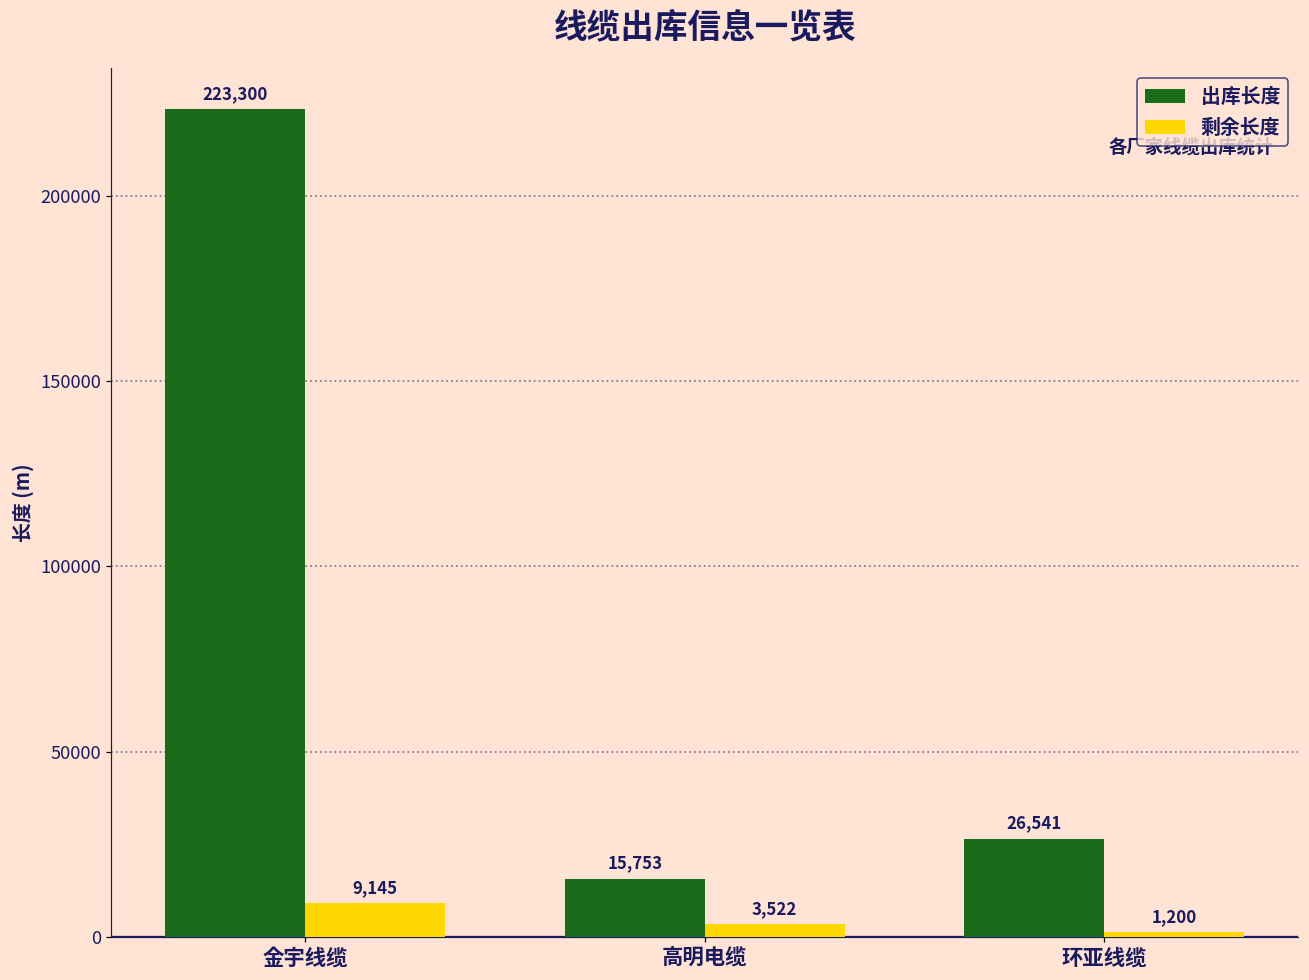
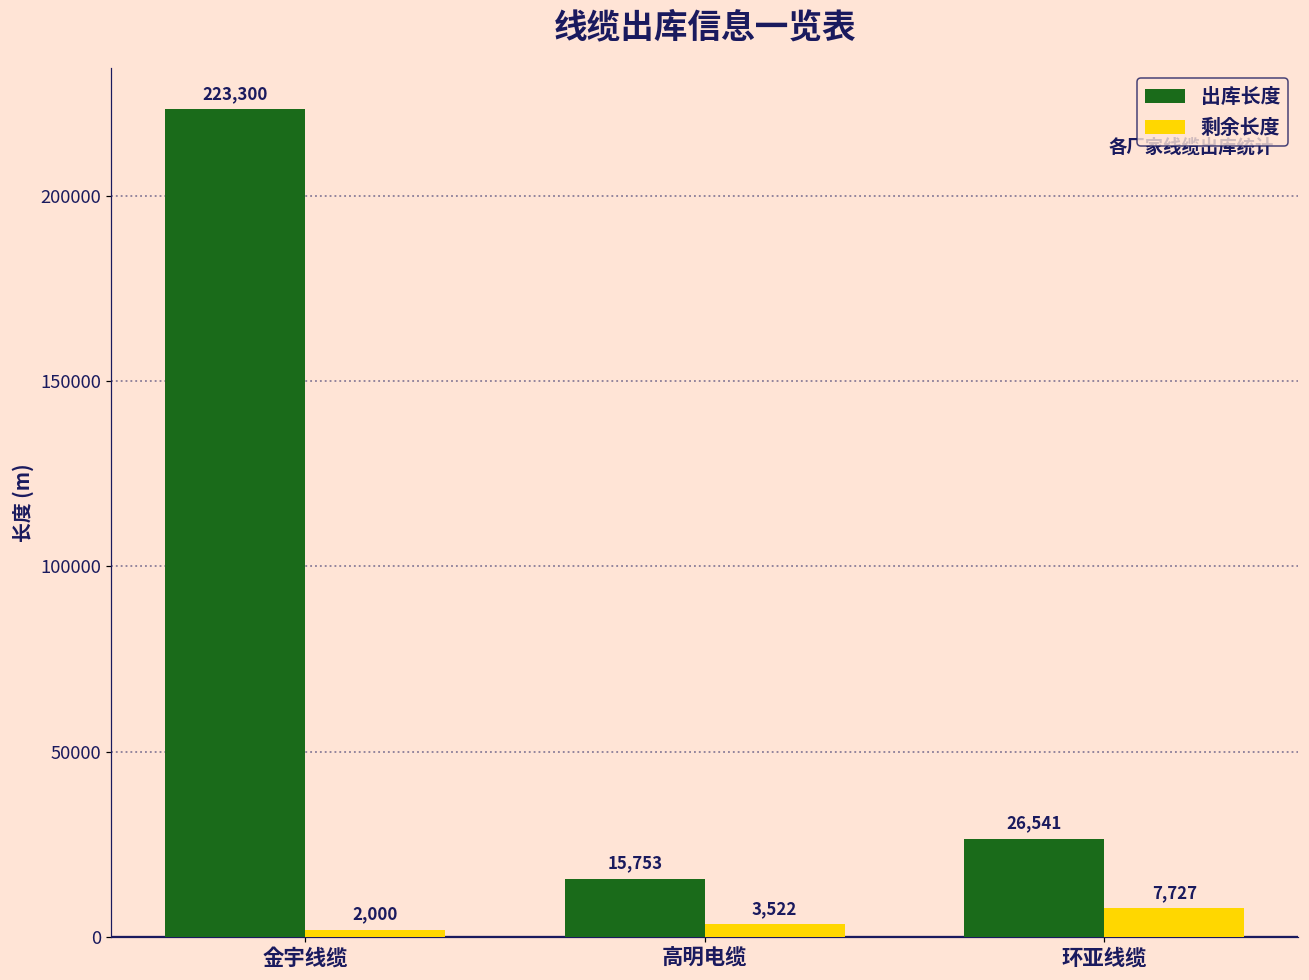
剩余长度, 金宇线缆: 9,145 -> 2,000
剩余长度, 环亚线缆: 1,200 -> 7,727
